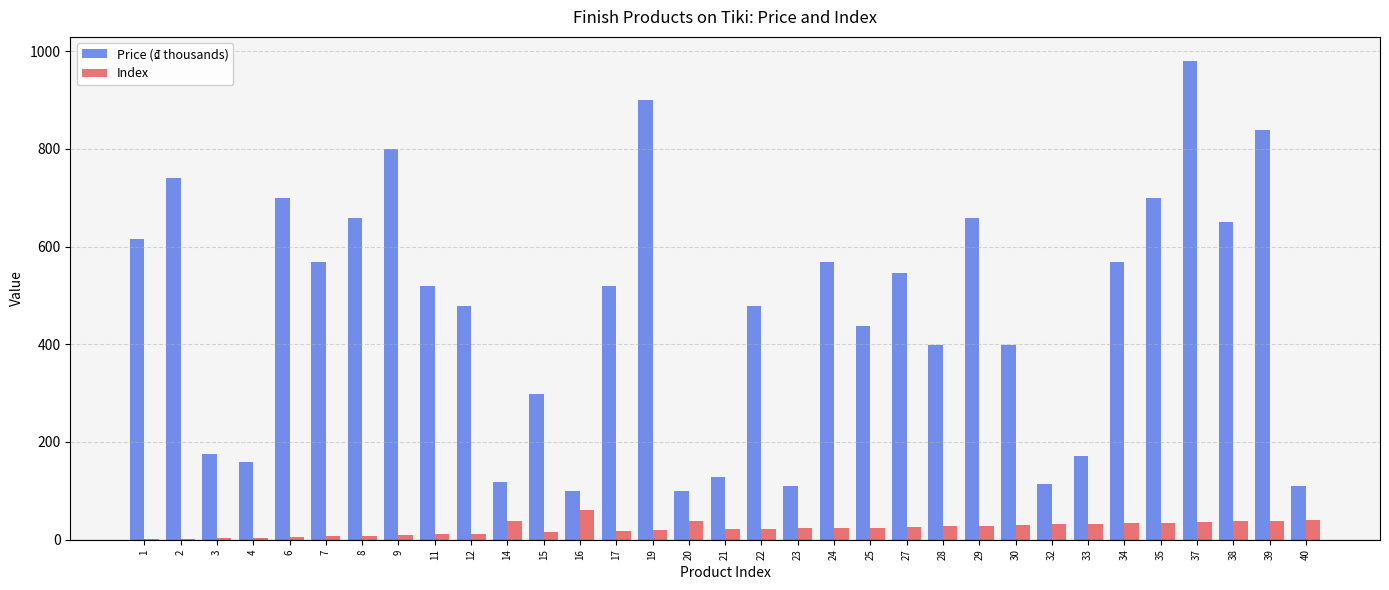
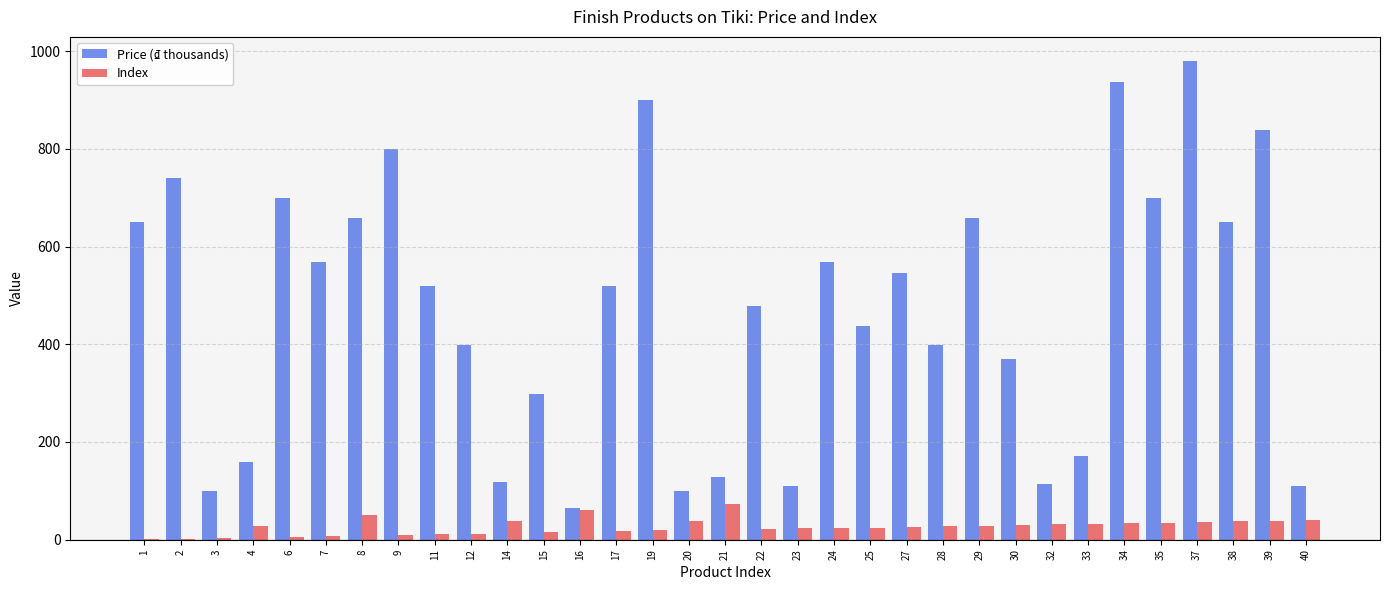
Price (₫ thousands), 1: 620 -> 650
Price (₫ thousands), 3: 180 -> 100
Index, 4: 0 -> 30
Index, 8: 10 -> 50
Price (₫ thousands), 12: 480 -> 400
Price (₫ thousands), 16: 100 -> 70
Index, 21: 20 -> 70
Price (₫ thousands), 30: 400 -> 370
Price (₫ thousands), 34: 570 -> 940
